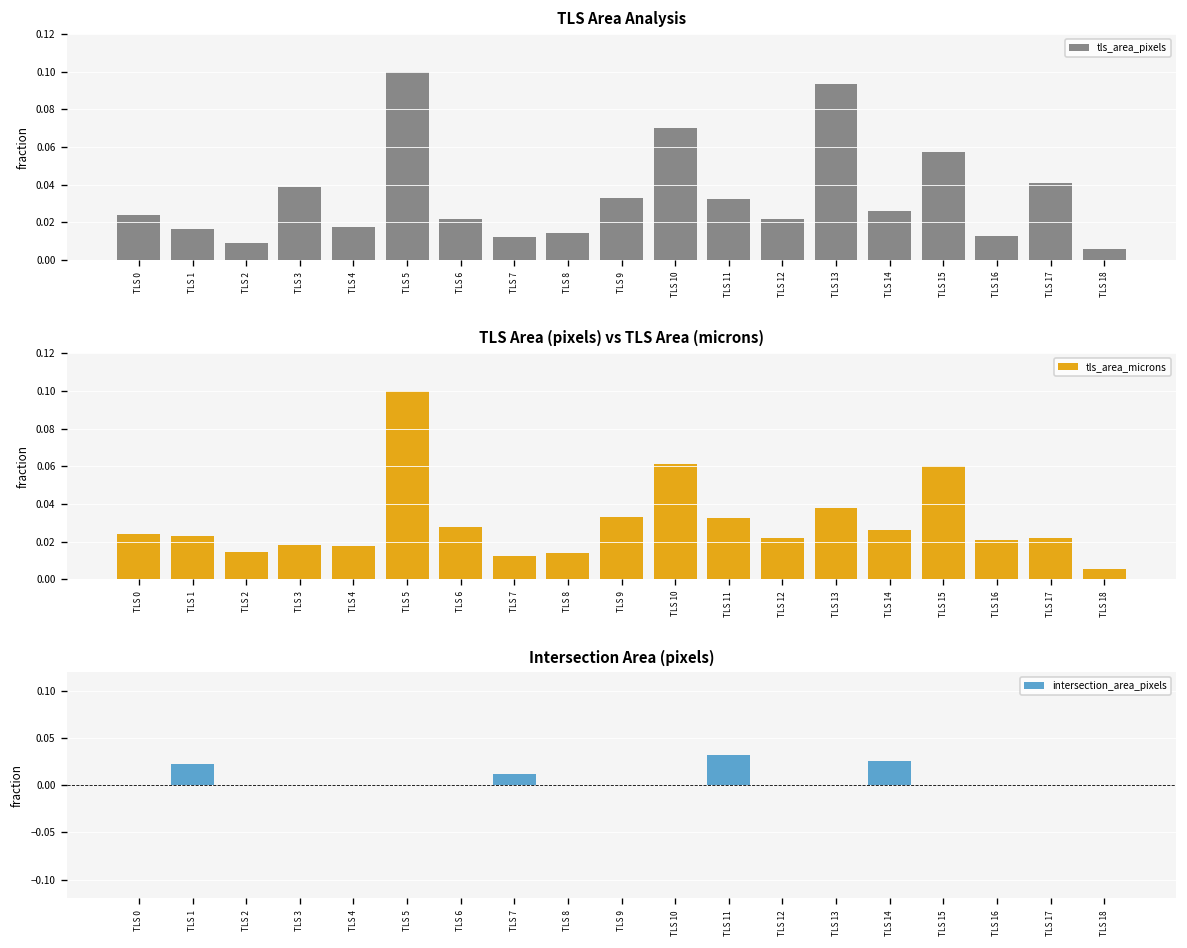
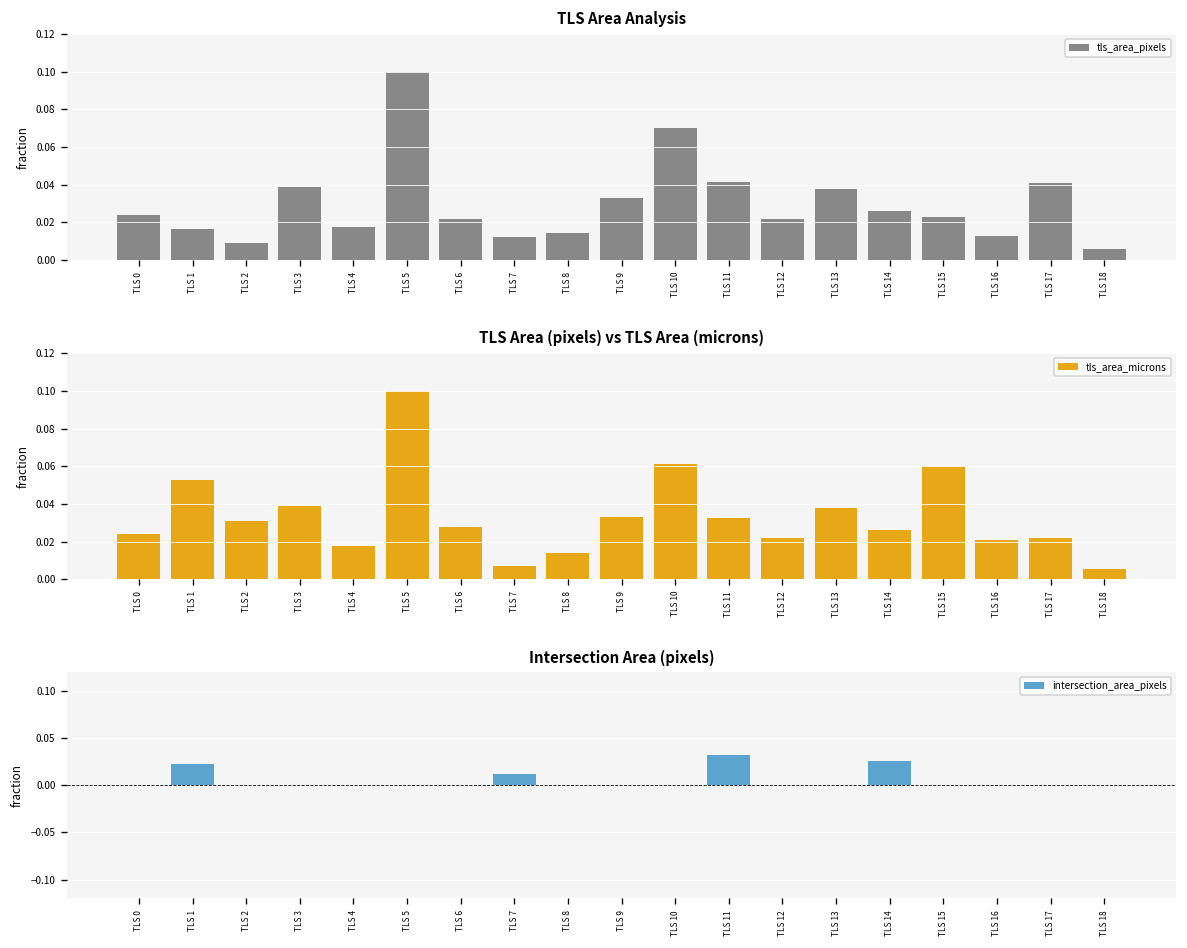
TLS Area Analysis, TLS 11: 0.033 -> 0.041
TLS Area Analysis, TLS 13: 0.094 -> 0.038
TLS Area Analysis, TLS 15: 0.057 -> 0.023
TLS Area (pixels) vs TLS Area (microns), TLS 1: 0.023 -> 0.053
TLS Area (pixels) vs TLS Area (microns), TLS 2: 0.015 -> 0.031
TLS Area (pixels) vs TLS Area (microns), TLS 3: 0.018 -> 0.039
TLS Area (pixels) vs TLS Area (microns), TLS 7: 0.012 -> 0.007
